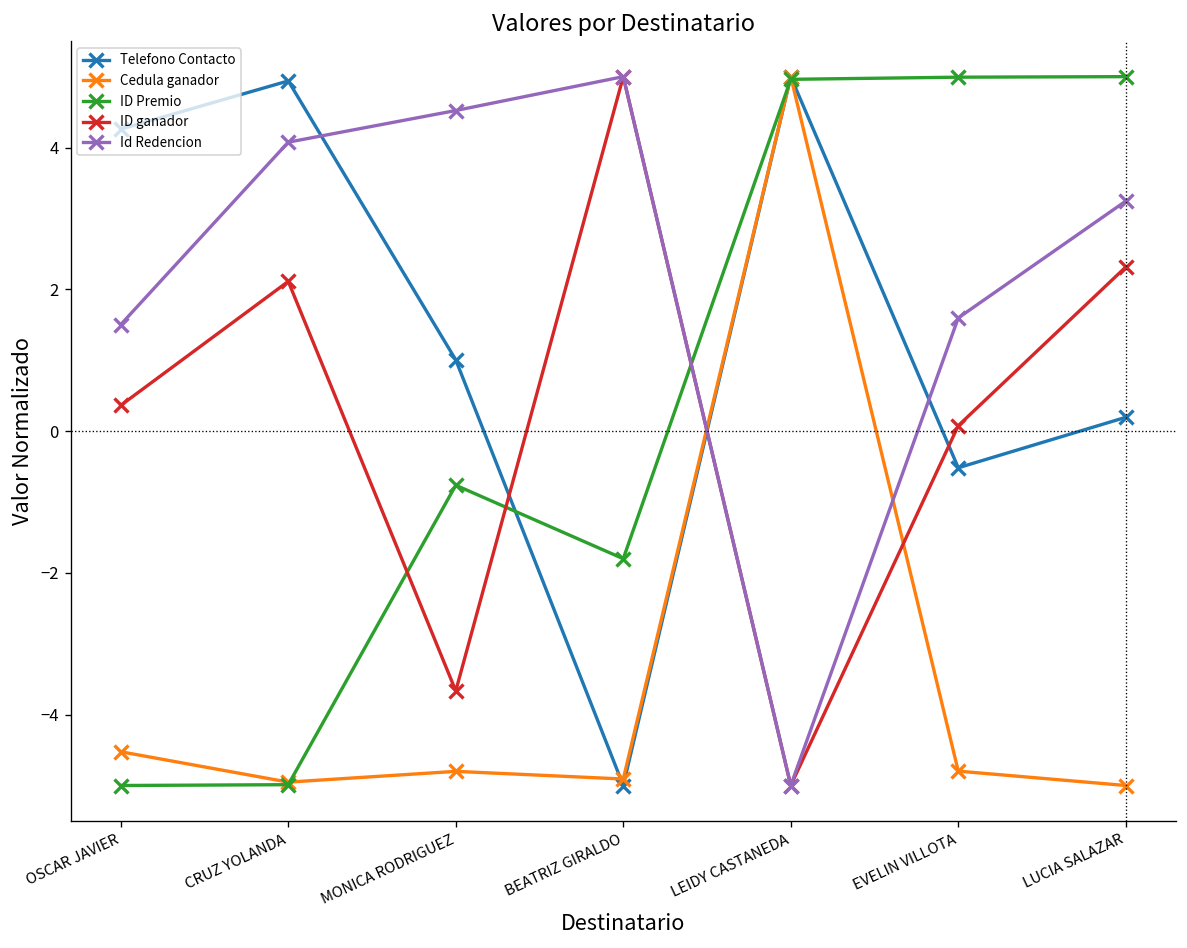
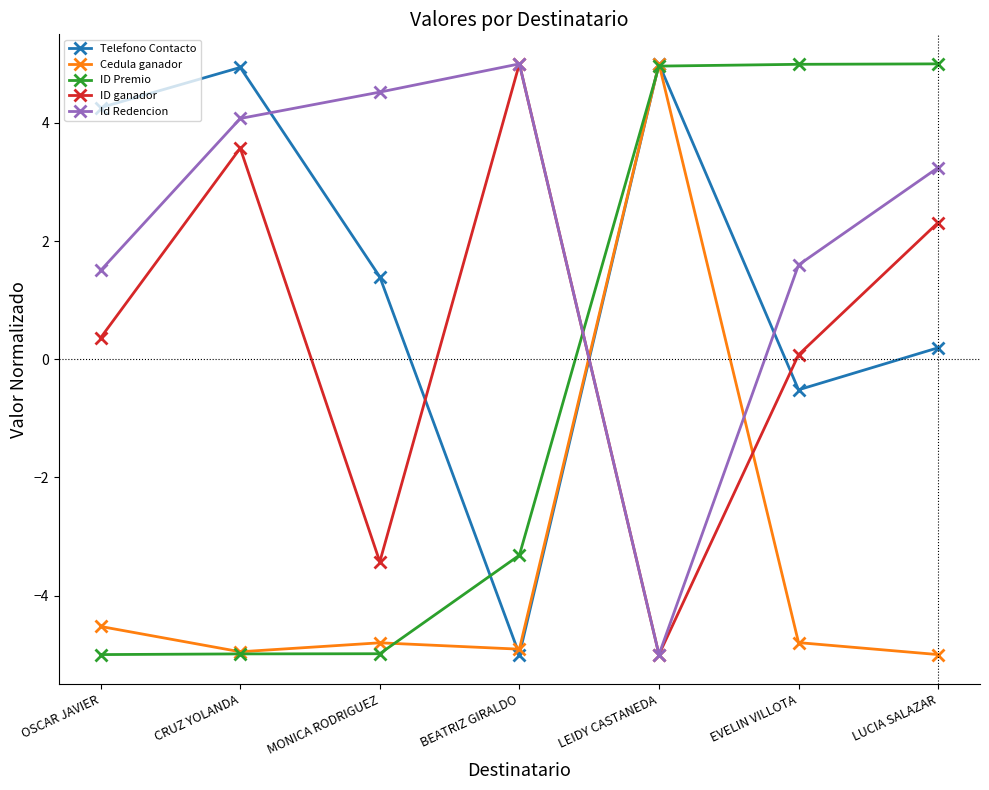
ID ganador, CRUZ YOLANDA: 2.1 -> 3.6
Telefono Contacto, MONICA RODRIGUEZ: 1.0 -> 1.4
ID Premio, MONICA RODRIGUEZ: -0.8 -> -5.0
ID ganador, MONICA RODRIGUEZ: -3.7 -> -3.4
ID Premio, BEATRIZ GIRALDO: -1.8 -> -3.3
